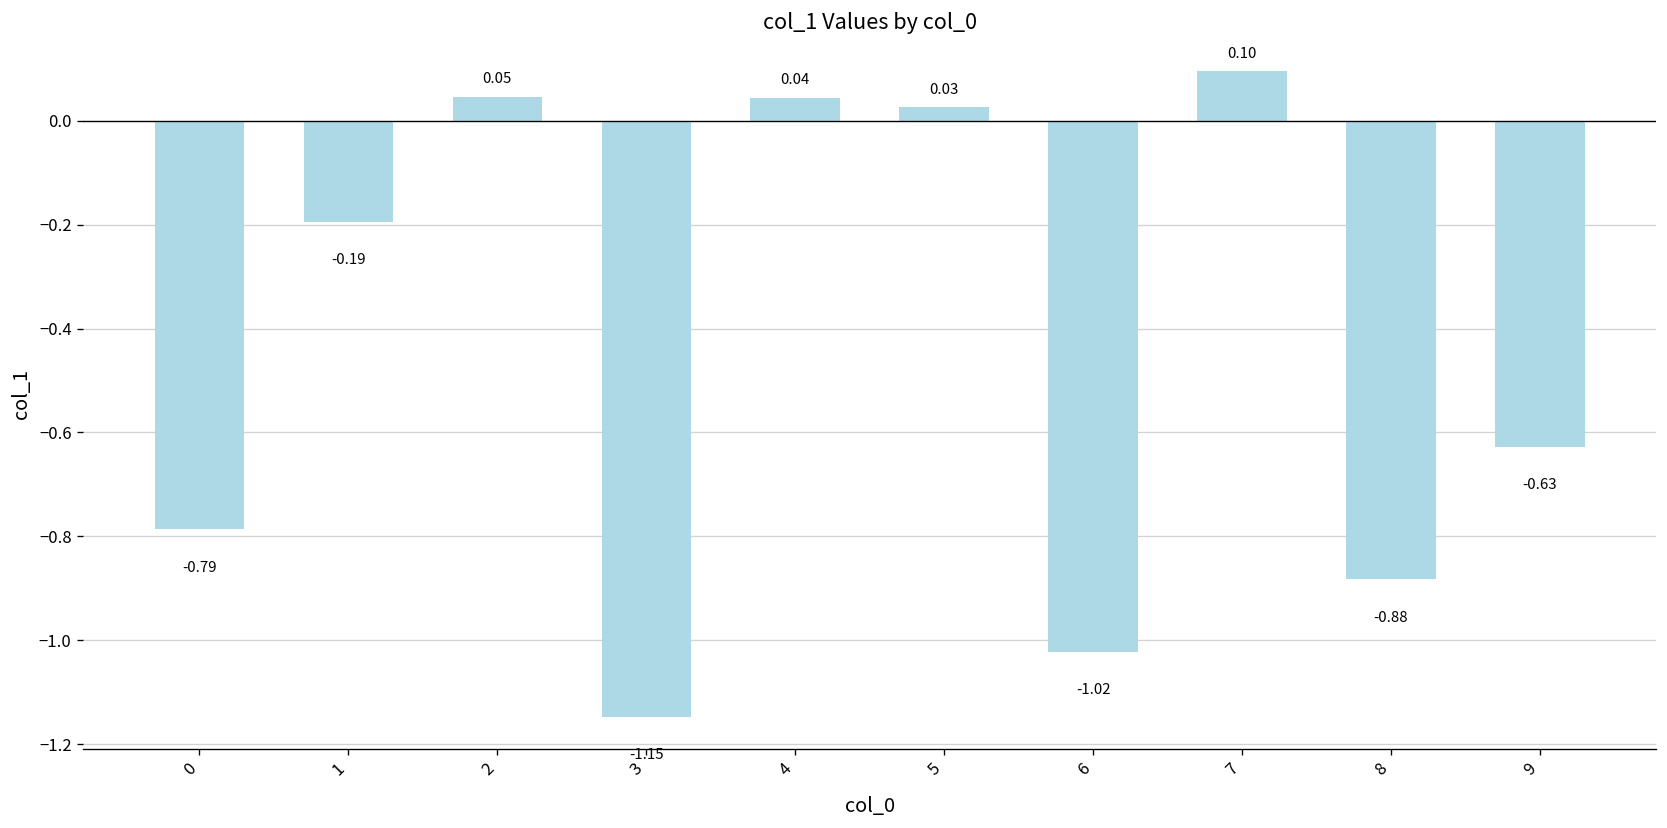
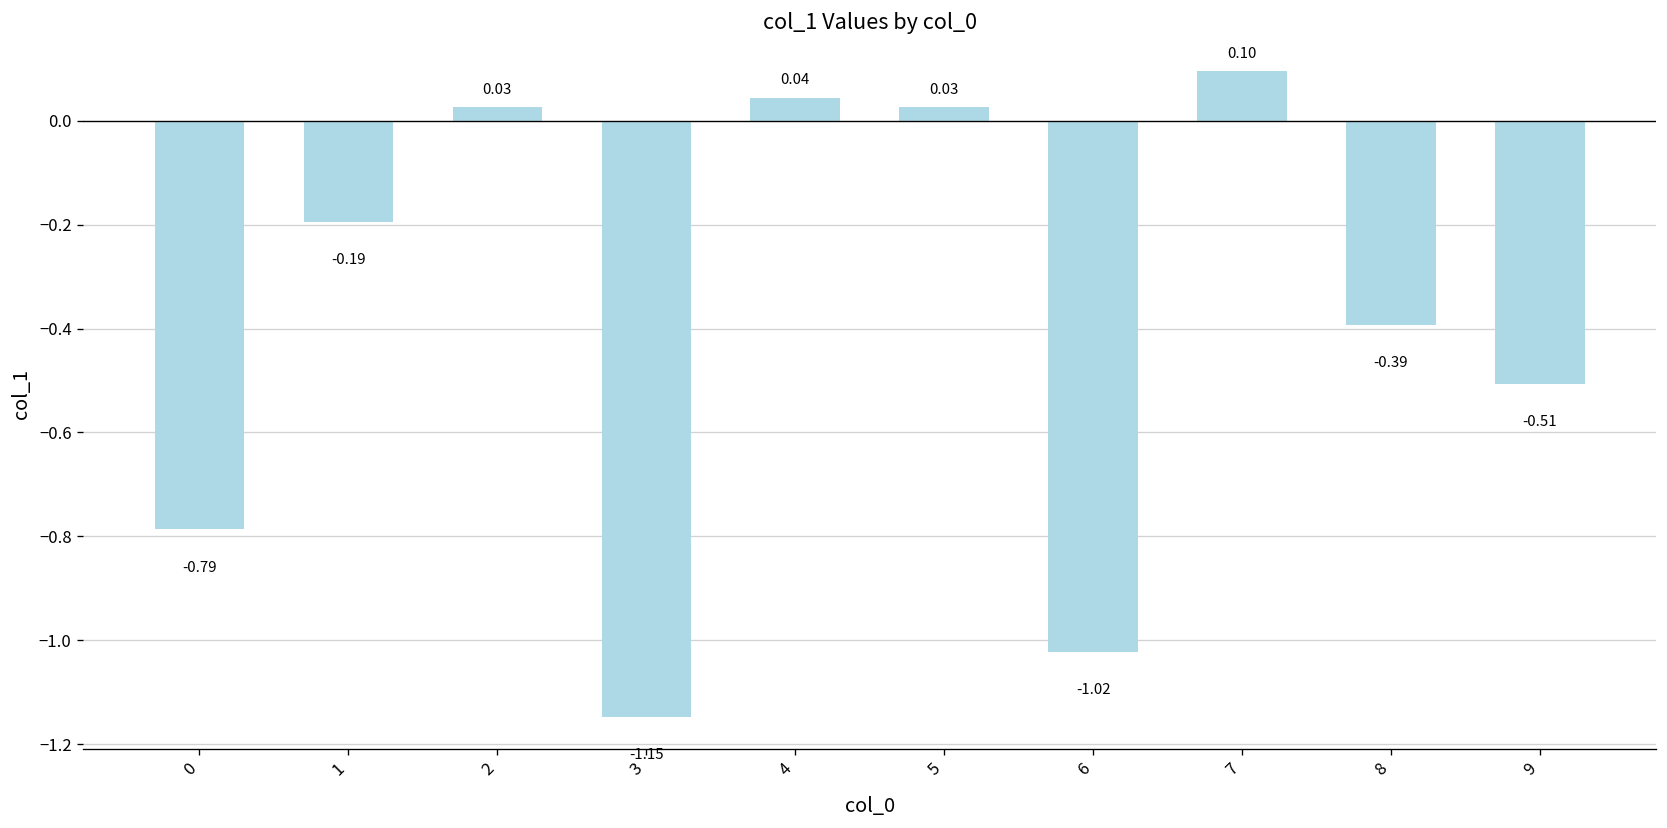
2: 0.05 -> 0.03
8: -0.88 -> -0.39
9: -0.63 -> -0.51
